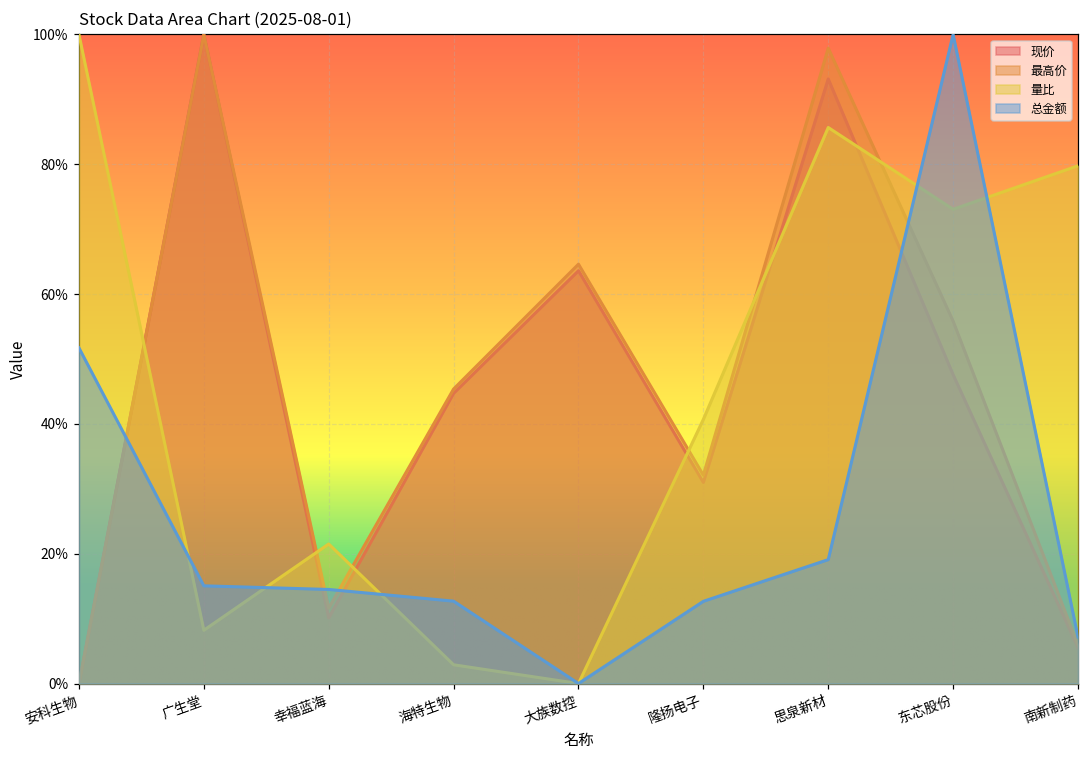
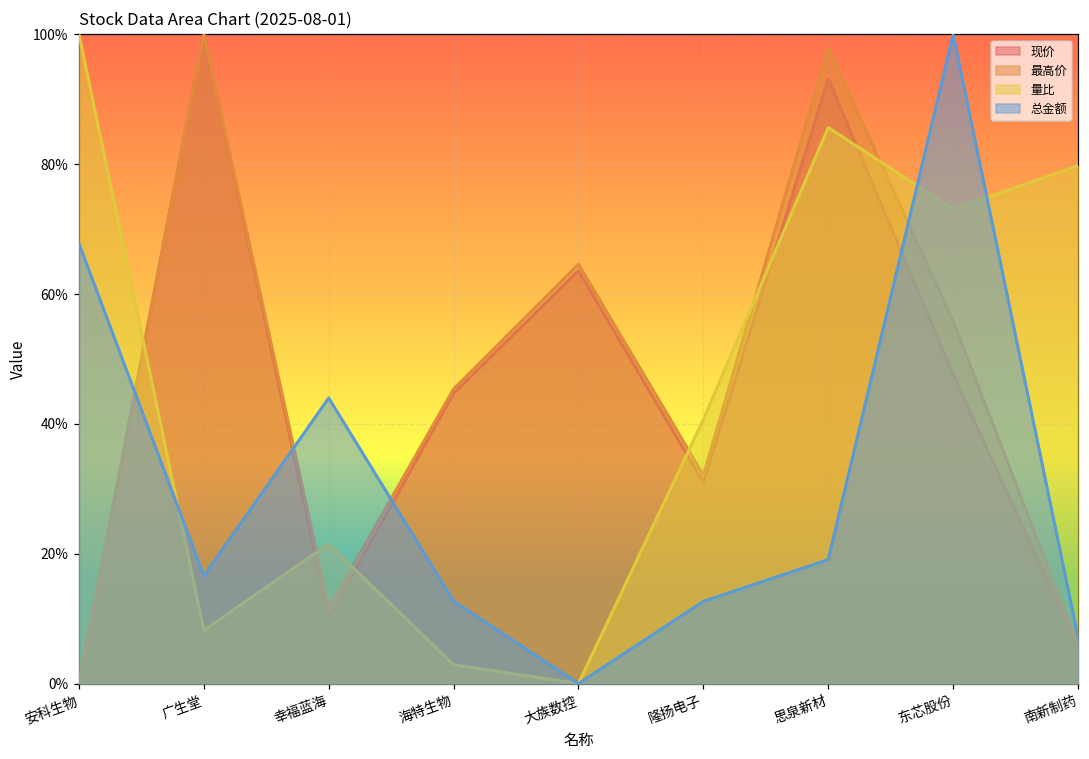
总金额, 安科生物: 52% -> 68%
总金额, 广生堂: 15% -> 17%
总金额, 幸福蓝海: 14% -> 44%
